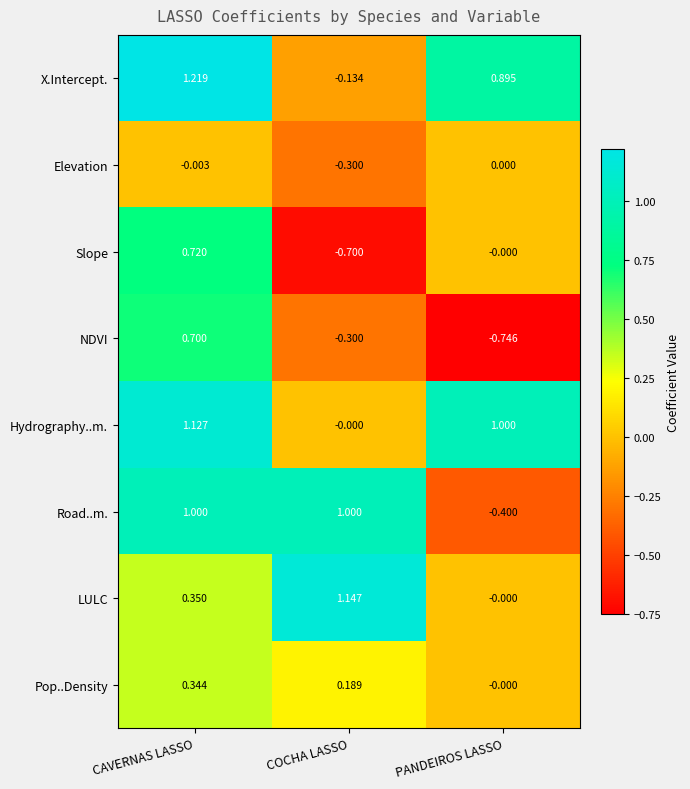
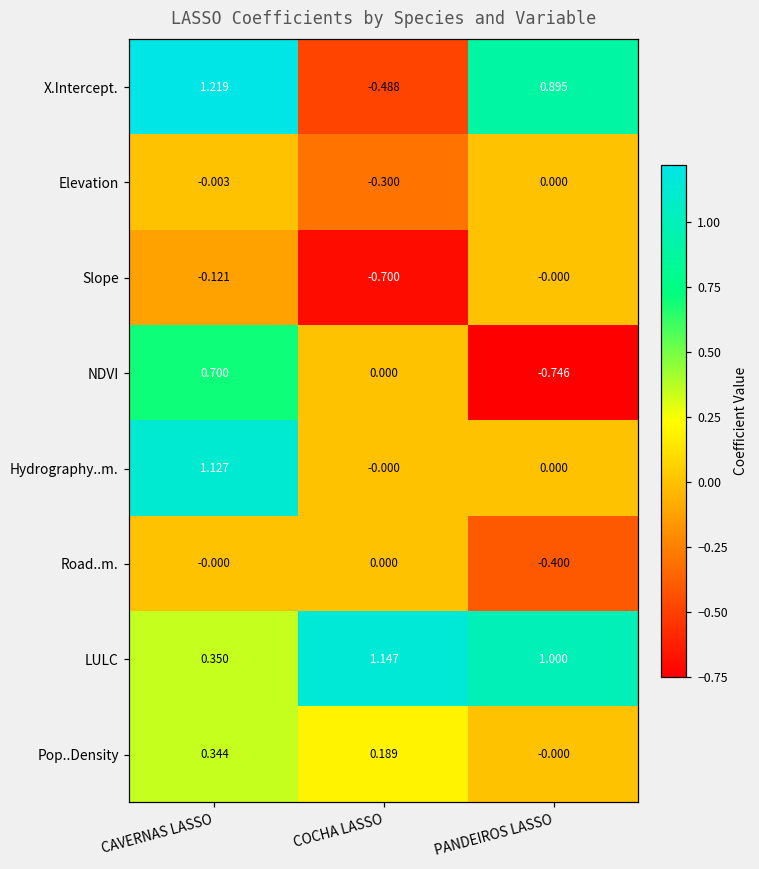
X.Intercept., COCHA LASSO: -0.134 -> -0.488
Slope, CAVERNAS LASSO: 0.720 -> -0.121
NDVI, COCHA LASSO: -0.300 -> 0.000
Hydrography..m., PANDEIROS LASSO: 1.000 -> 0.000
Road..m., CAVERNAS LASSO: 1.000 -> -0.000
Road..m., COCHA LASSO: 1.000 -> 0.000
LULC, PANDEIROS LASSO: -0.000 -> 1.000
